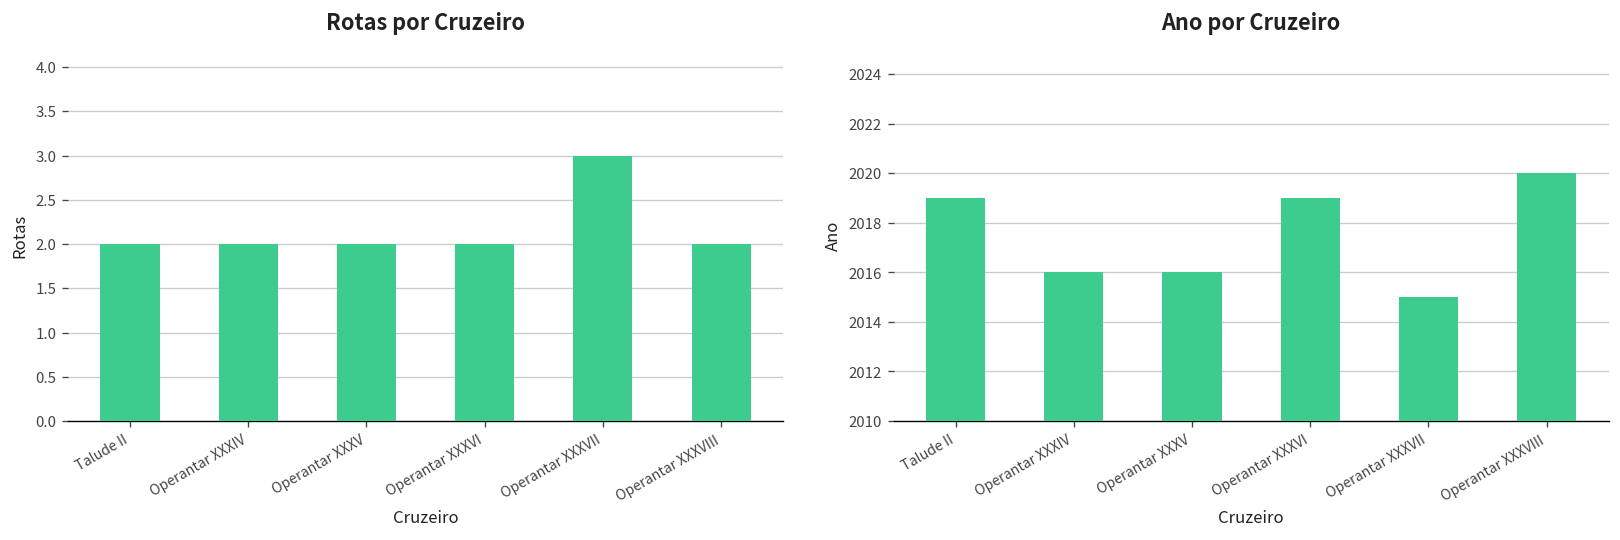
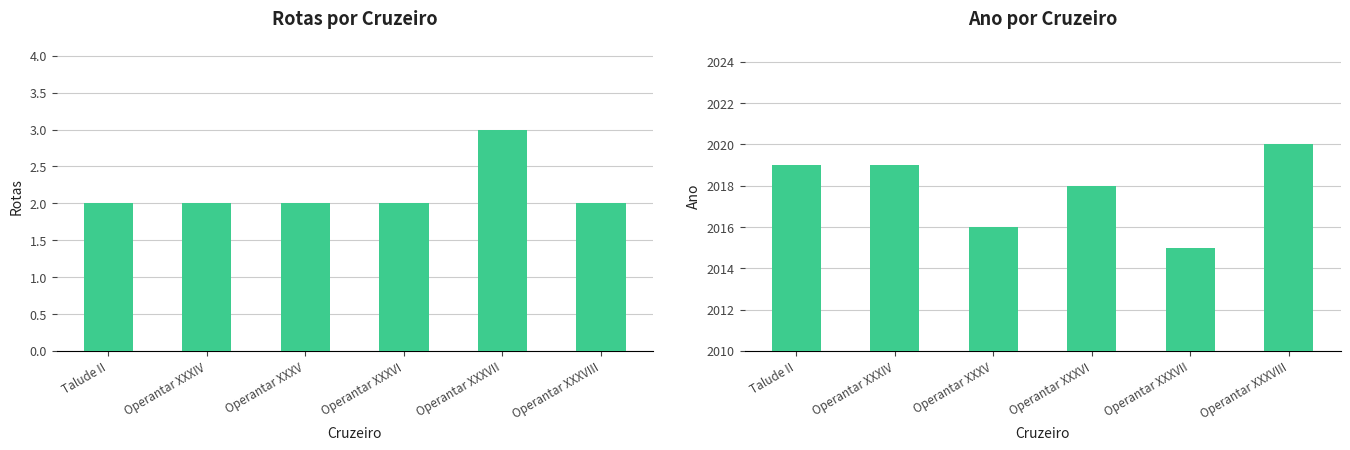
Ano por Cruzeiro, Operantar XXXIV: 2016 -> 2019
Ano por Cruzeiro, Operantar XXXVI: 2019 -> 2018
